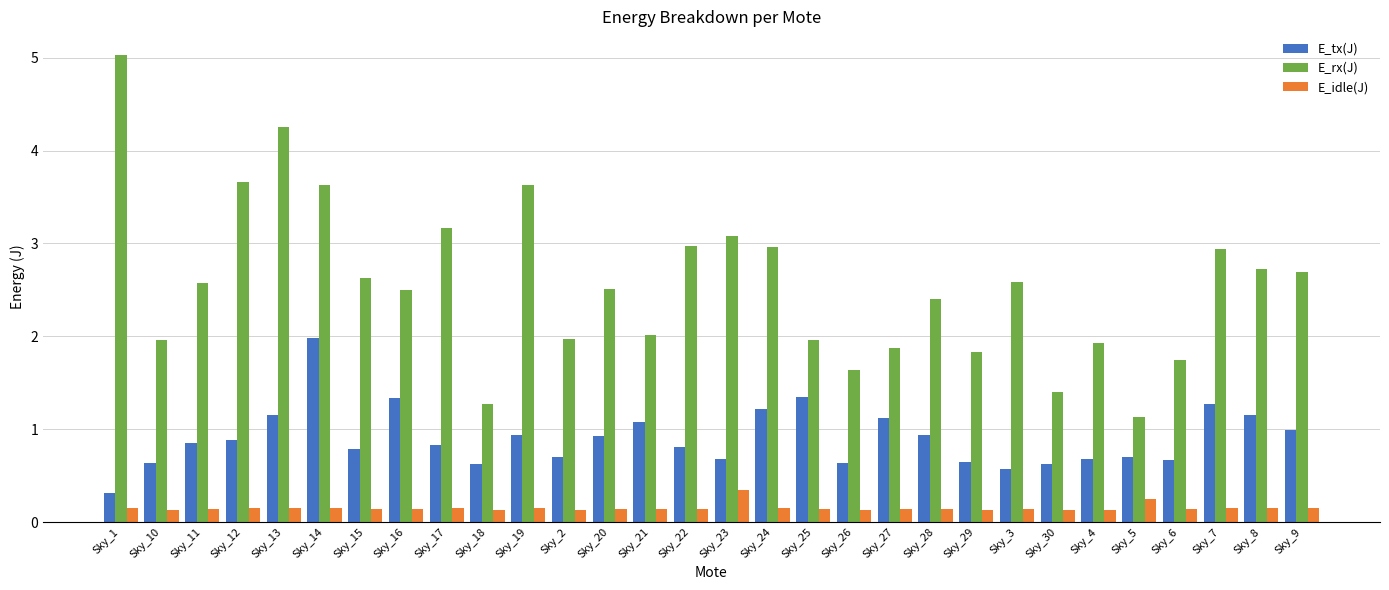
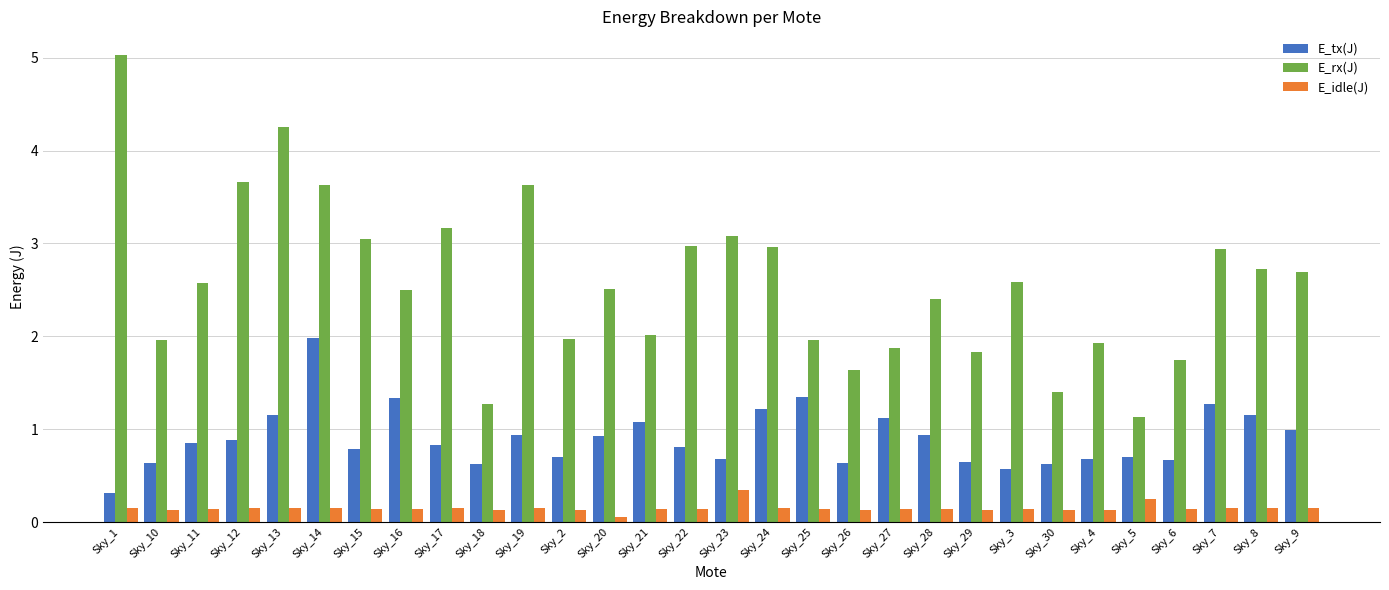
E_rx(J), Sky_15: 2.6 -> 3.0
E_idle(J), Sky_20: 0.14 -> 0.05
